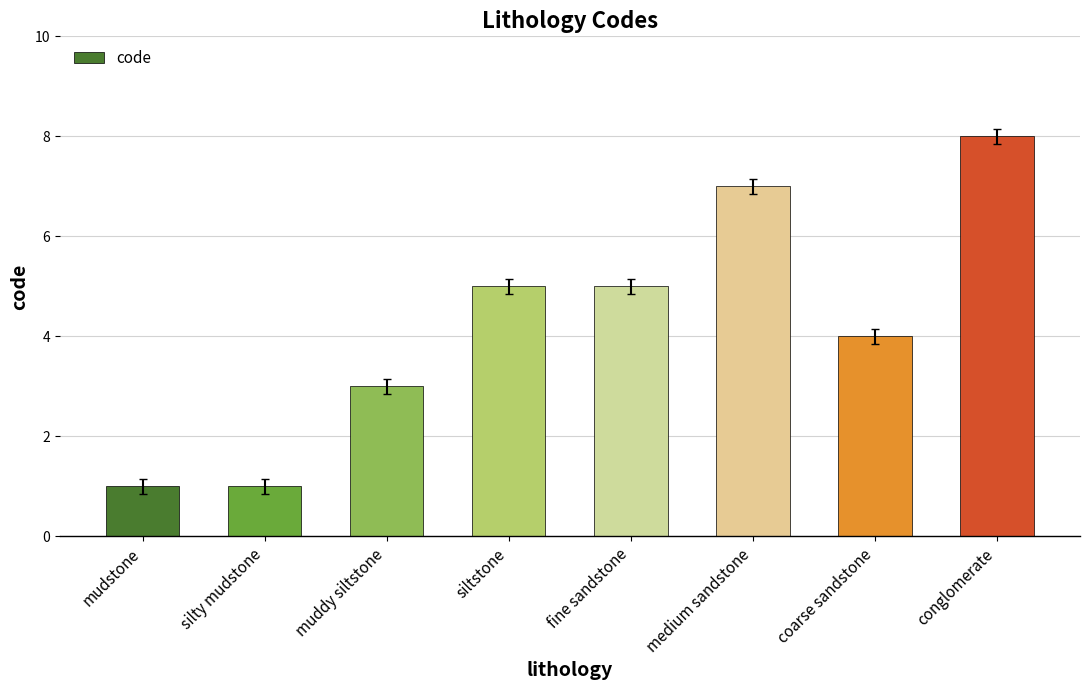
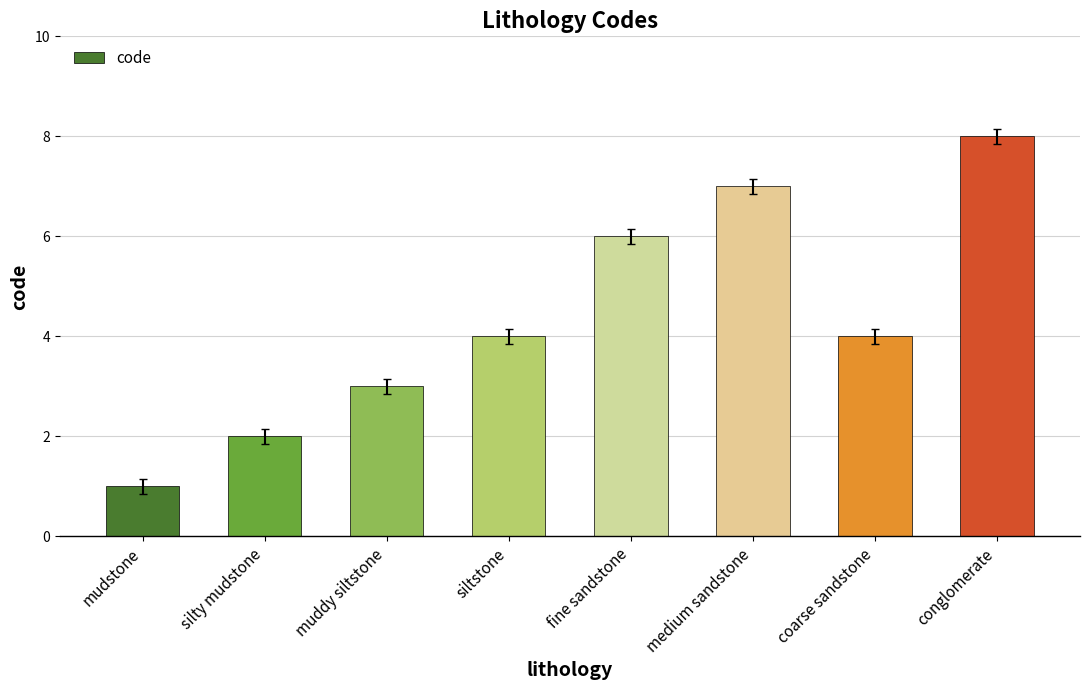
code, silty mudstone: 1 -> 2
code, siltstone: 5 -> 4
code, fine sandstone: 5 -> 6
